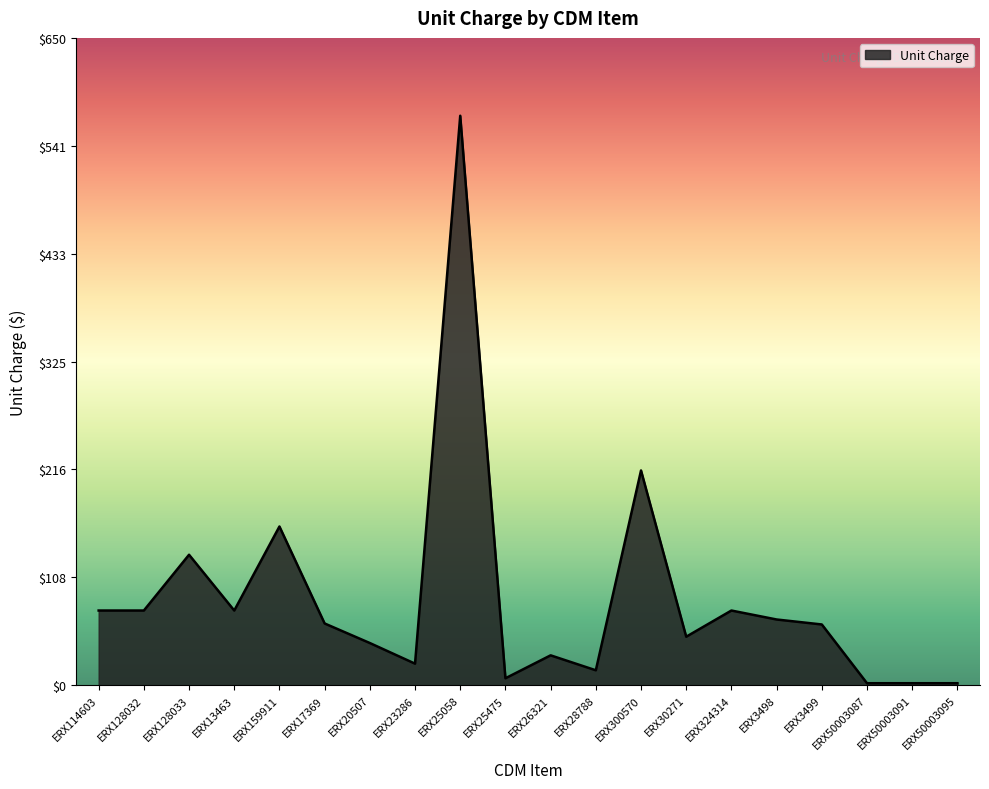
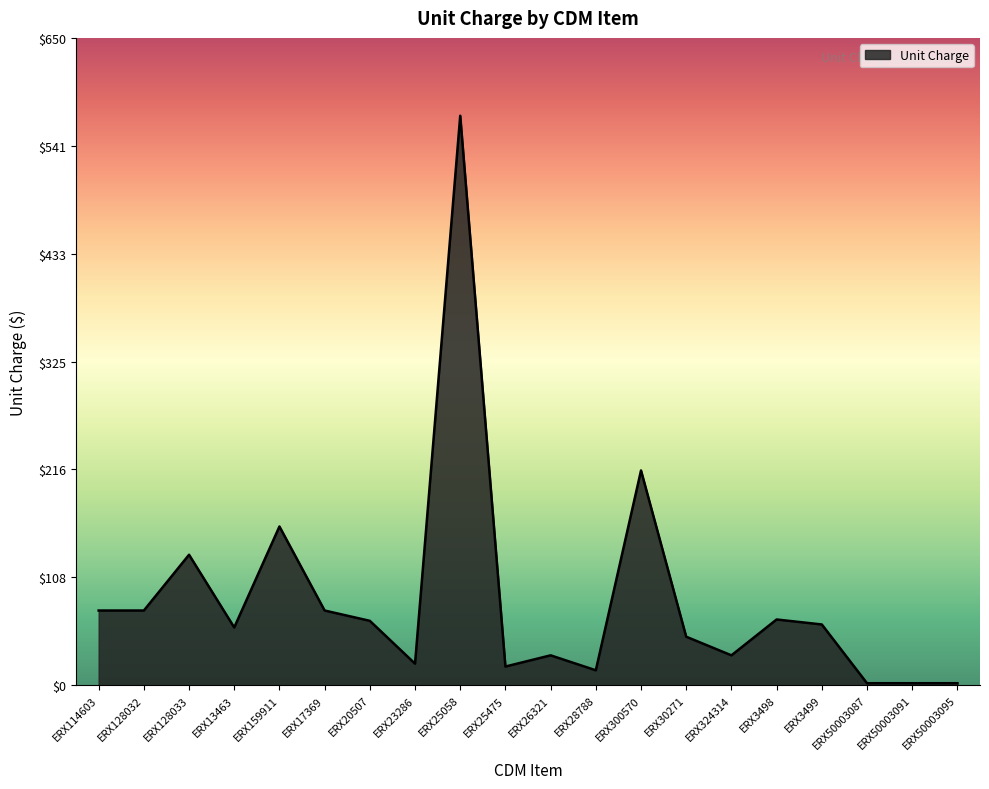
ERX13463: $80 -> $60
ERX17369: $60 -> $80
ERX20507: $40 -> $60
ERX25475: $10 -> $20
ERX324314: $80 -> $30
